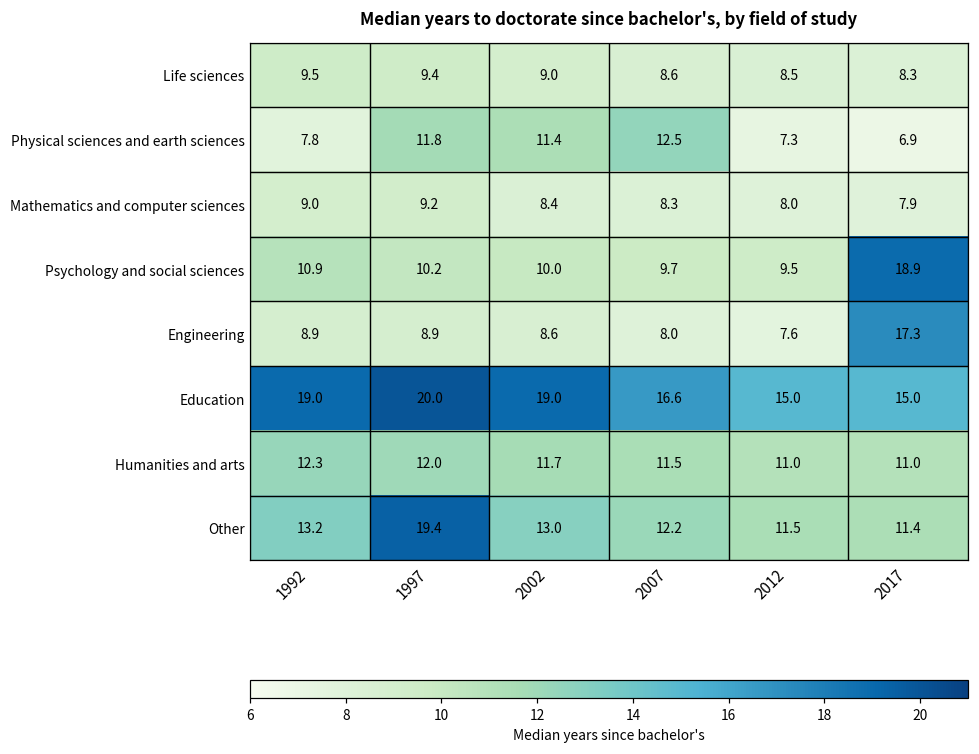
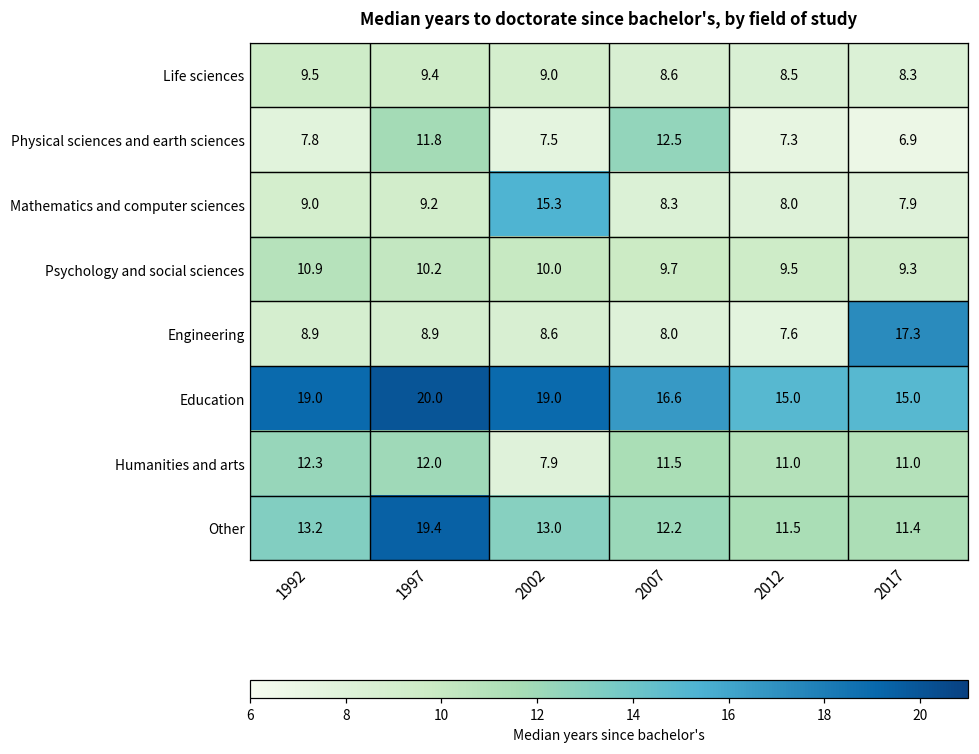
Physical sciences and earth sciences, 2002: 11.4 -> 7.5
Mathematics and computer sciences, 2002: 8.4 -> 15.3
Psychology and social sciences, 2017: 18.9 -> 9.3
Humanities and arts, 2002: 11.7 -> 7.9
